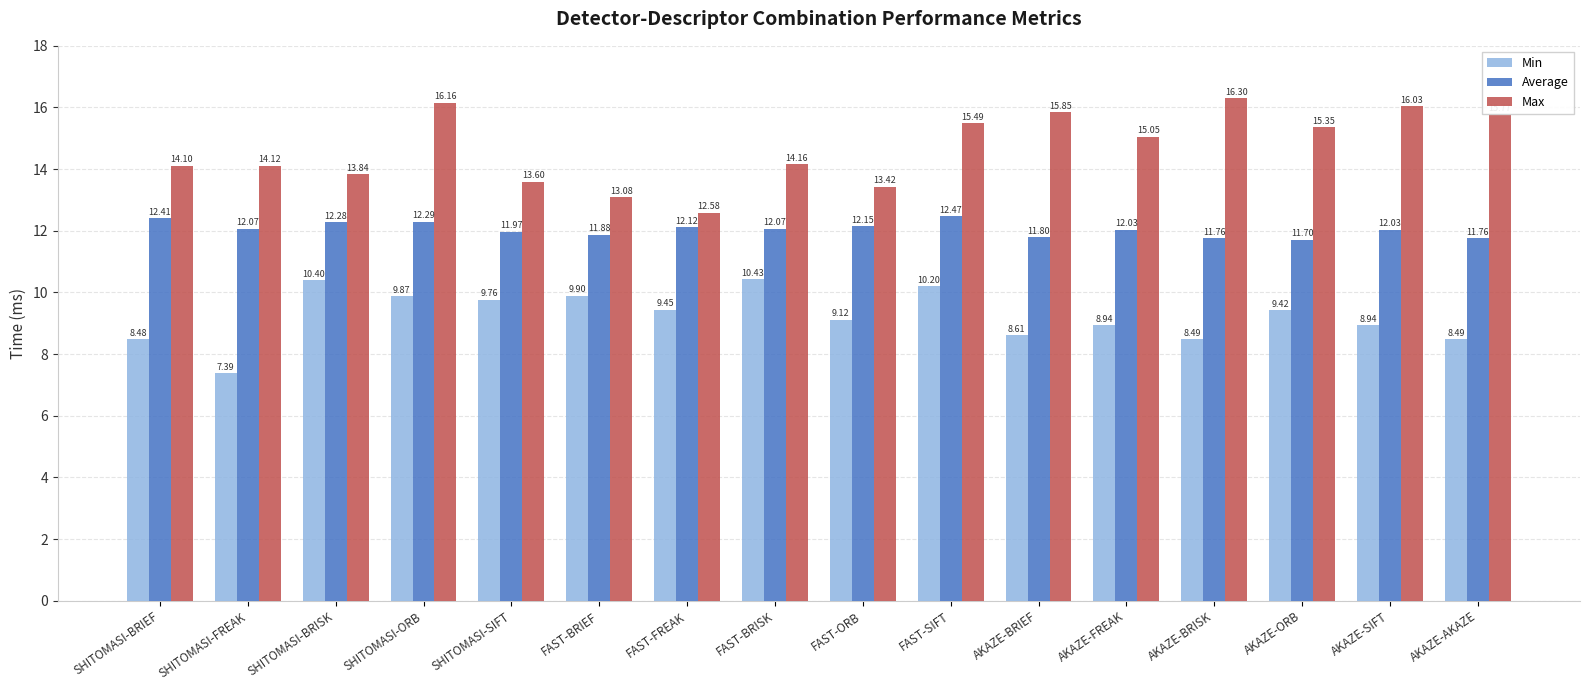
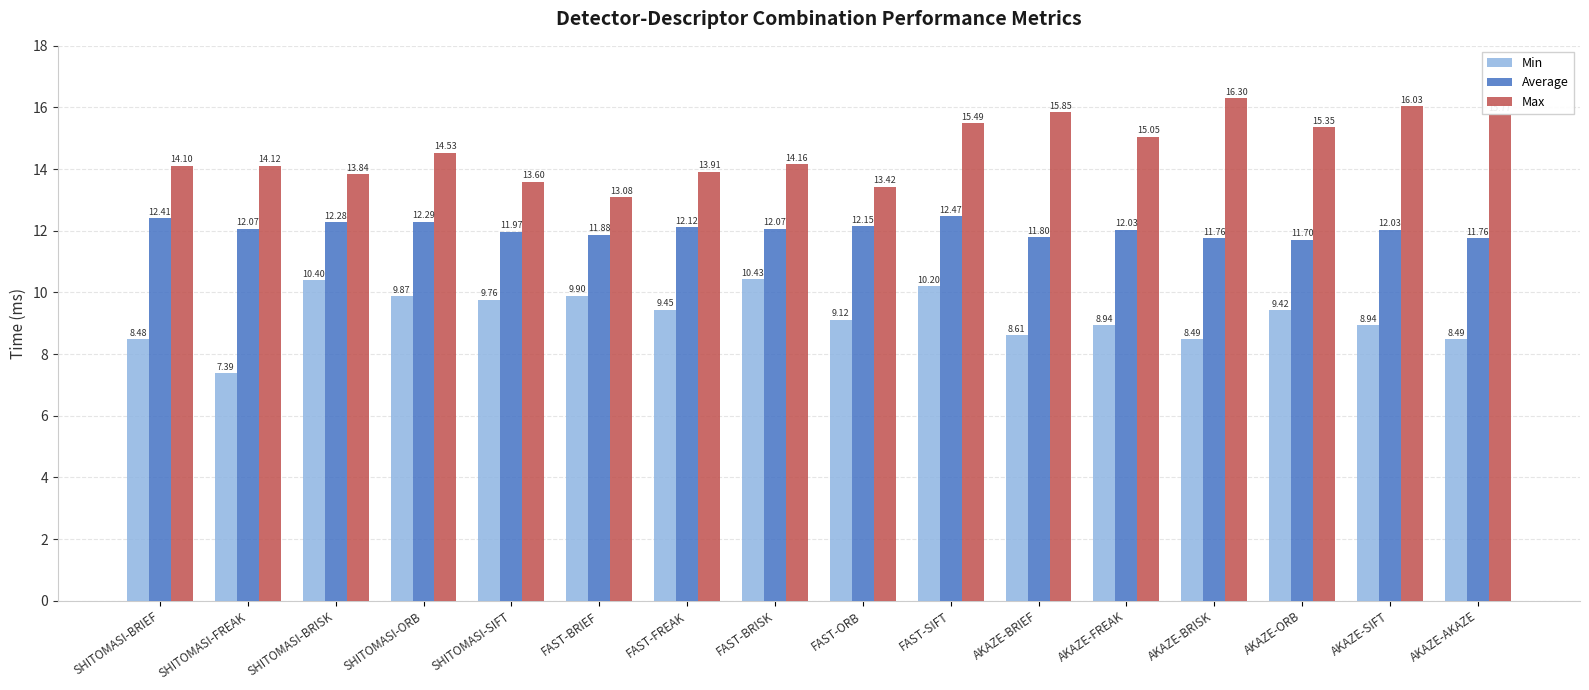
Max, SHITOMASI-ORB: 16.16 -> 14.53
Max, FAST-FREAK: 12.58 -> 13.91
